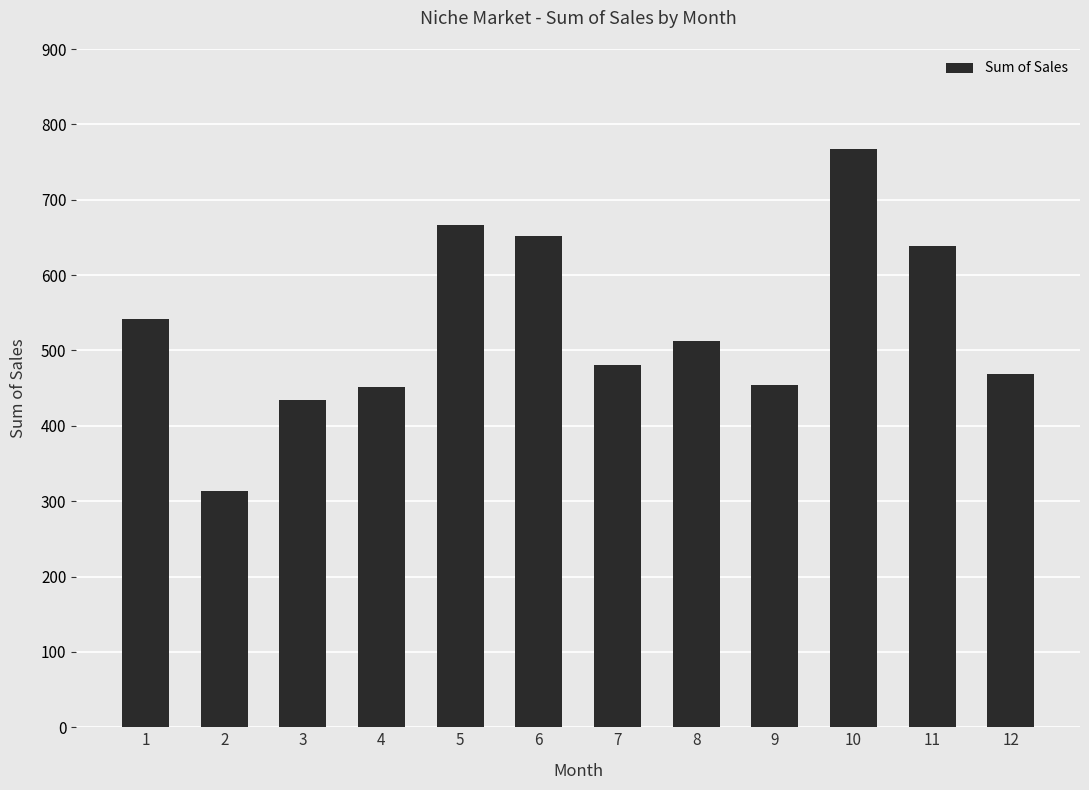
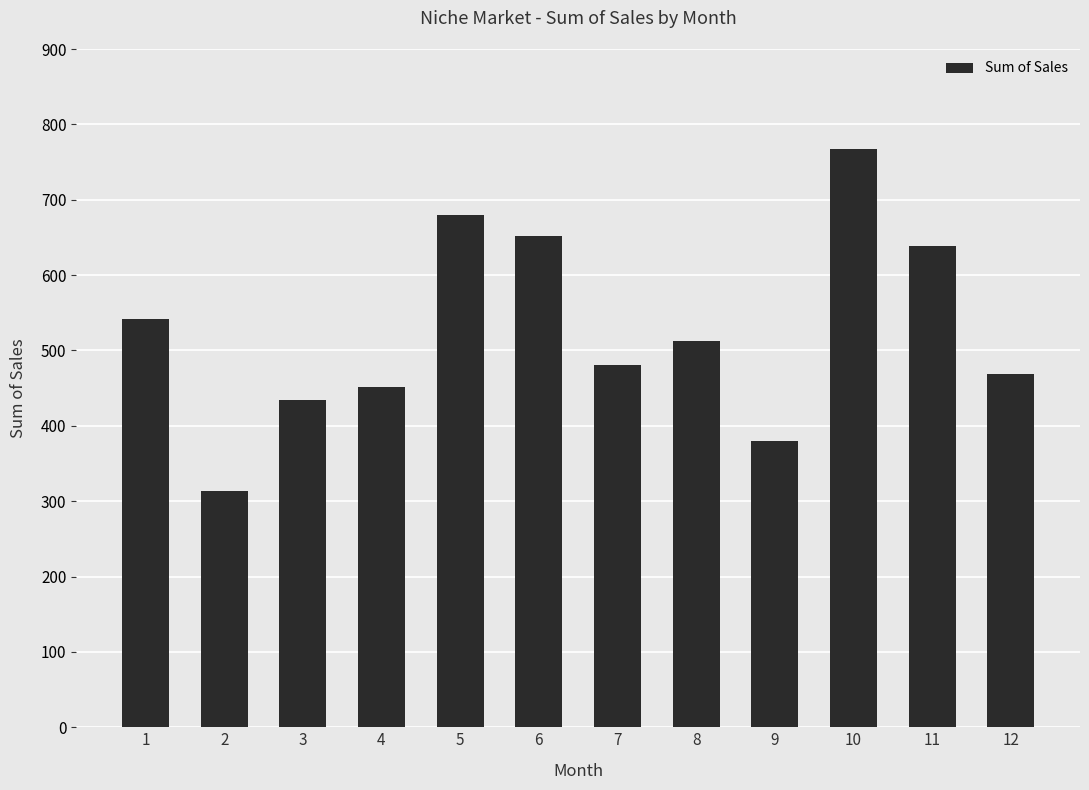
5: 670 -> 680
9: 450 -> 380
